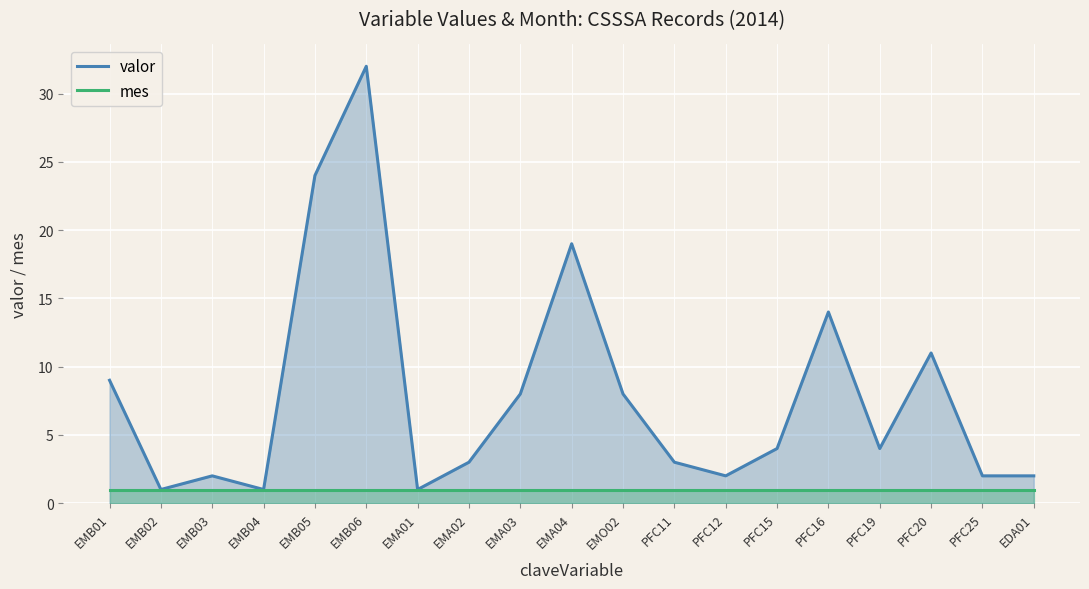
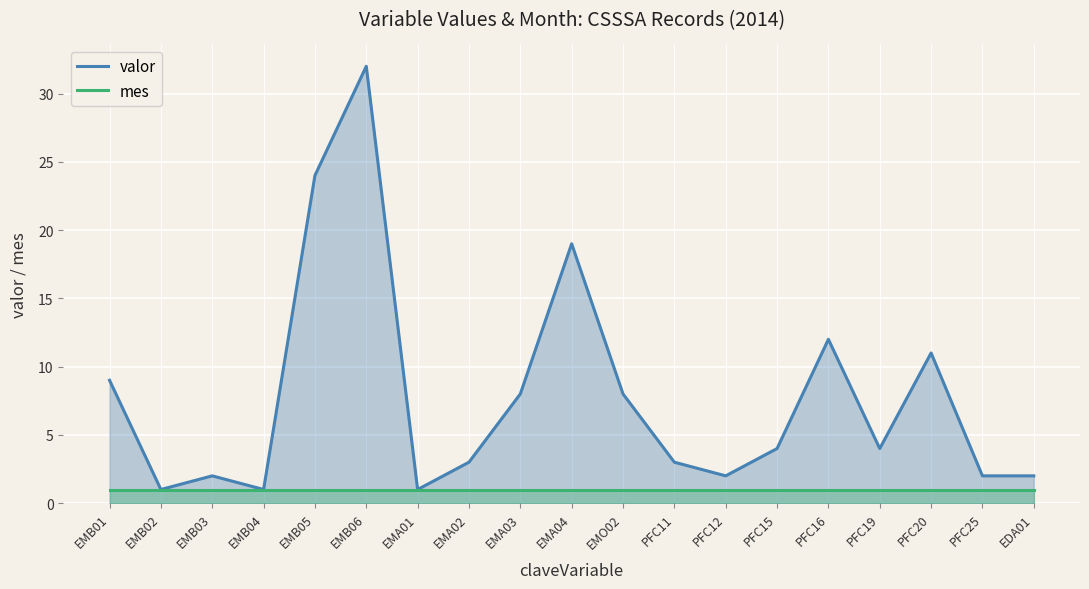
valor, PFC16: 14 -> 12
